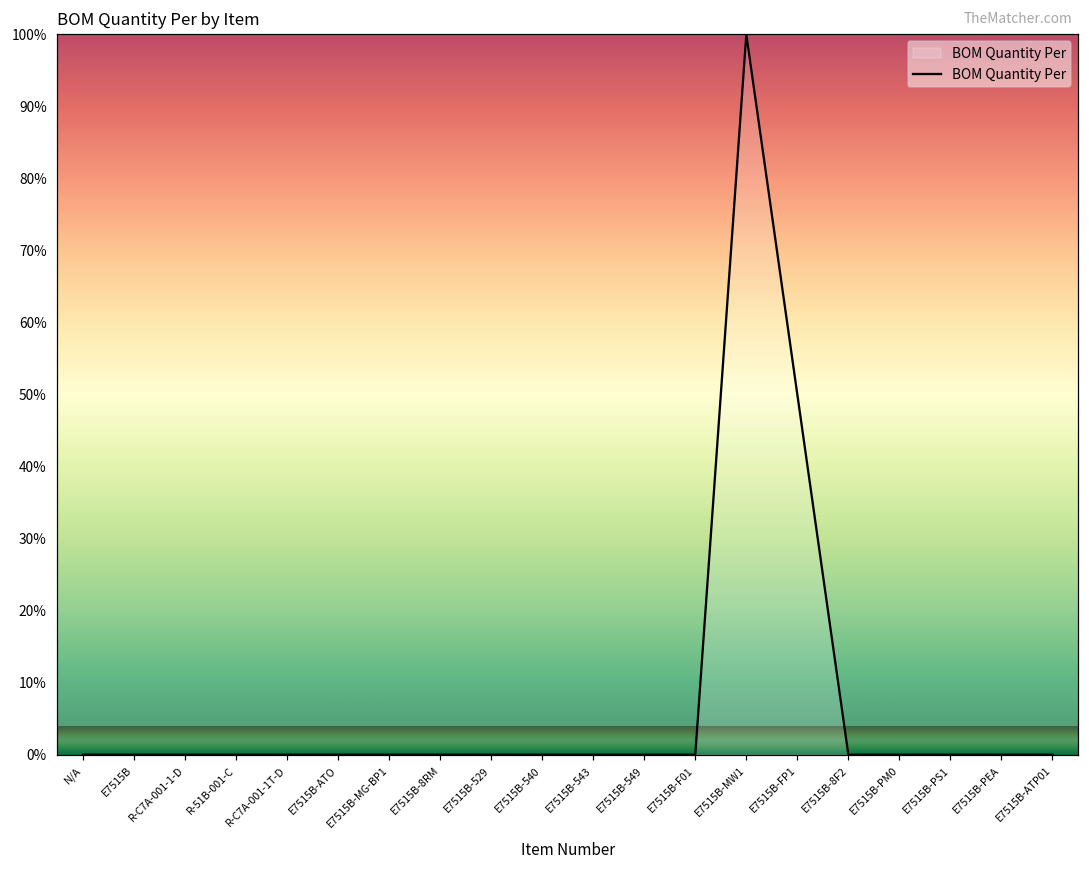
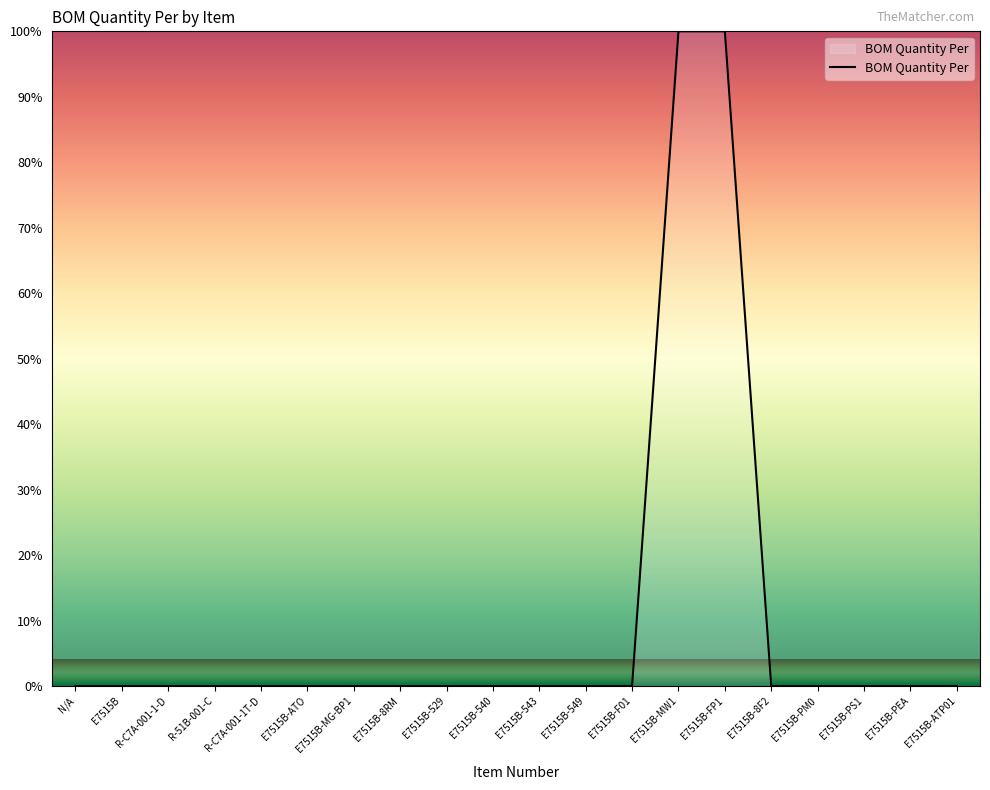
E7515B-FP1: 50% -> 100%
